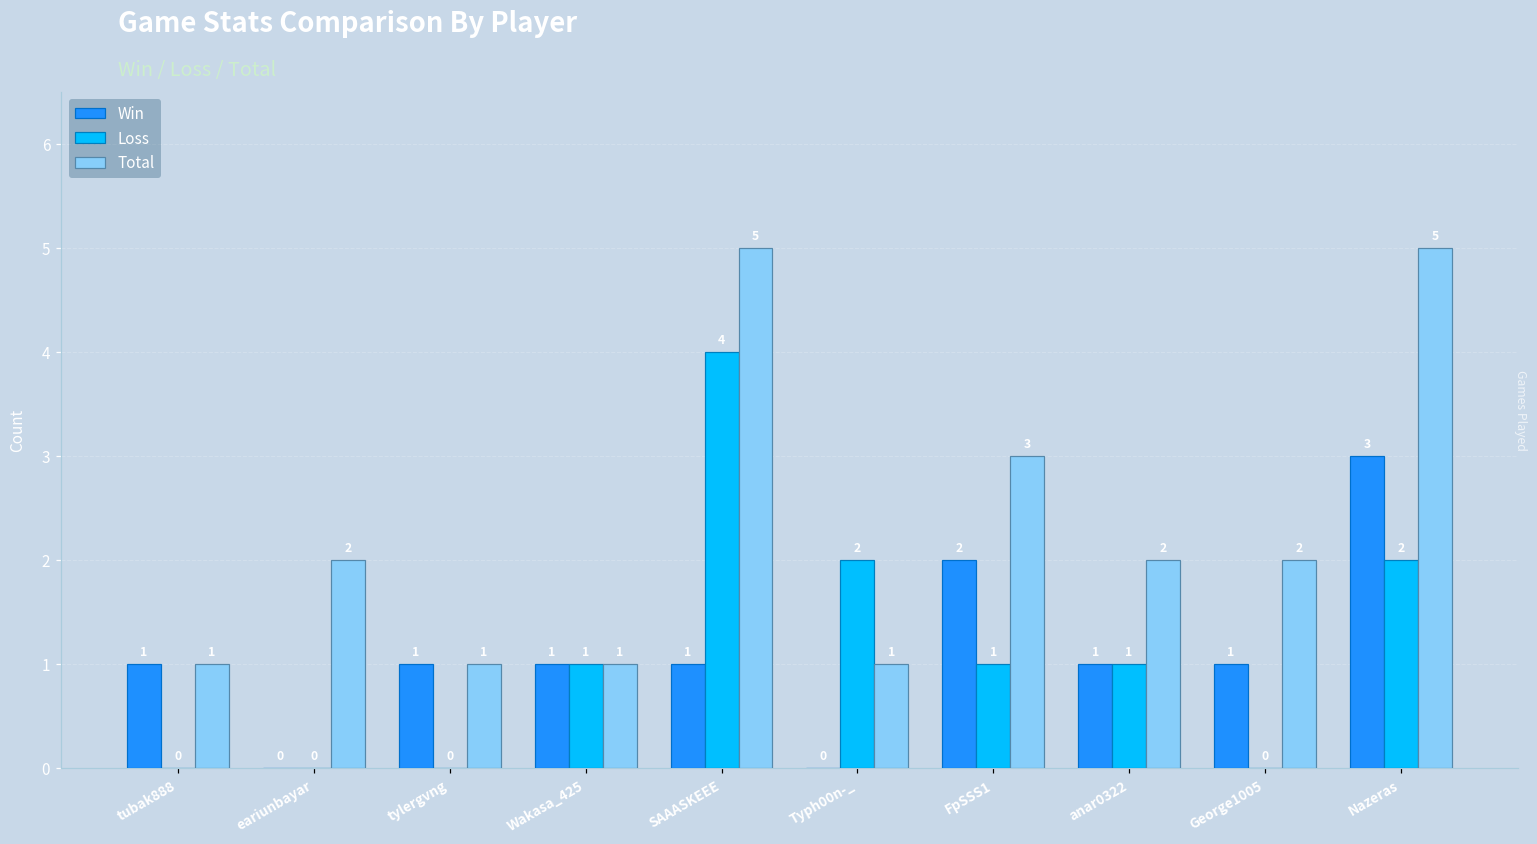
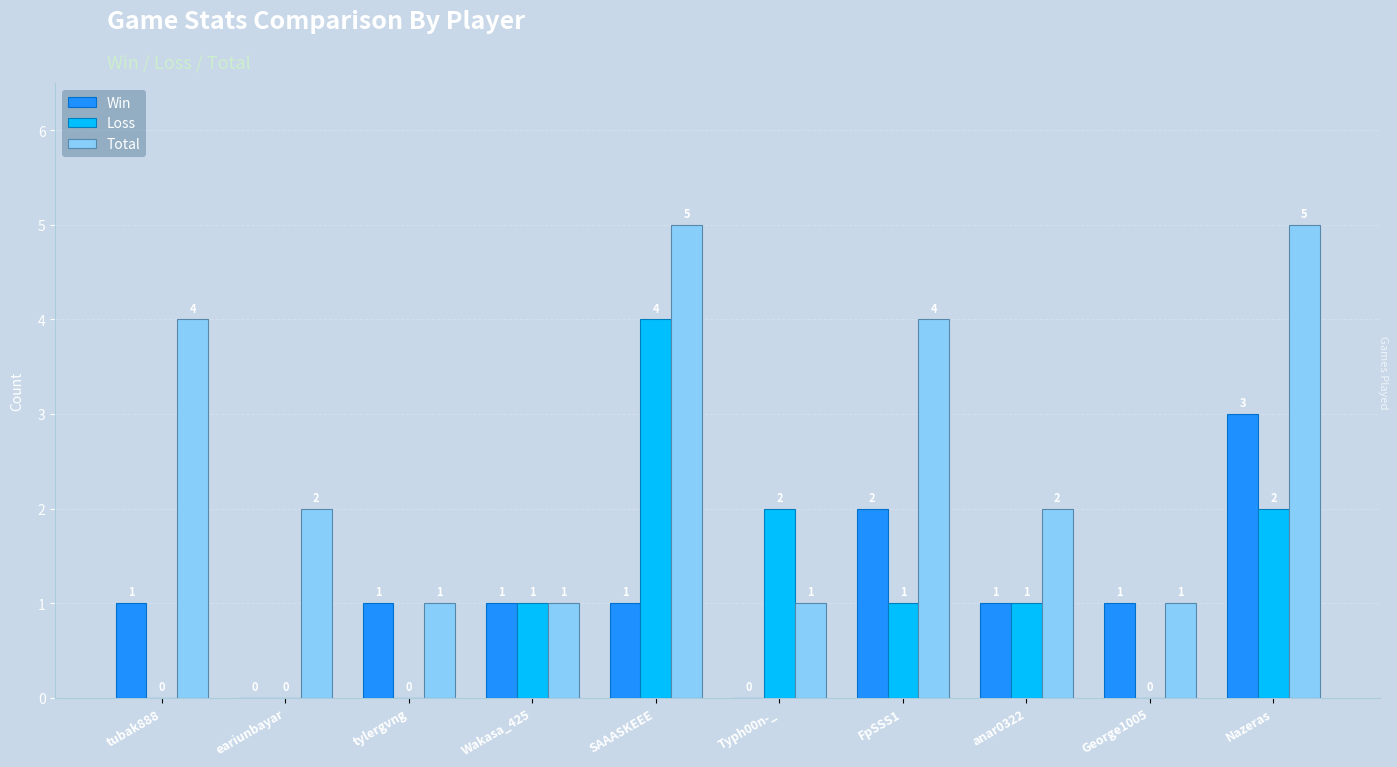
Total, tubak888: 1 -> 4
Total, FpSSS1: 3 -> 4
Total, George1005: 2 -> 1
